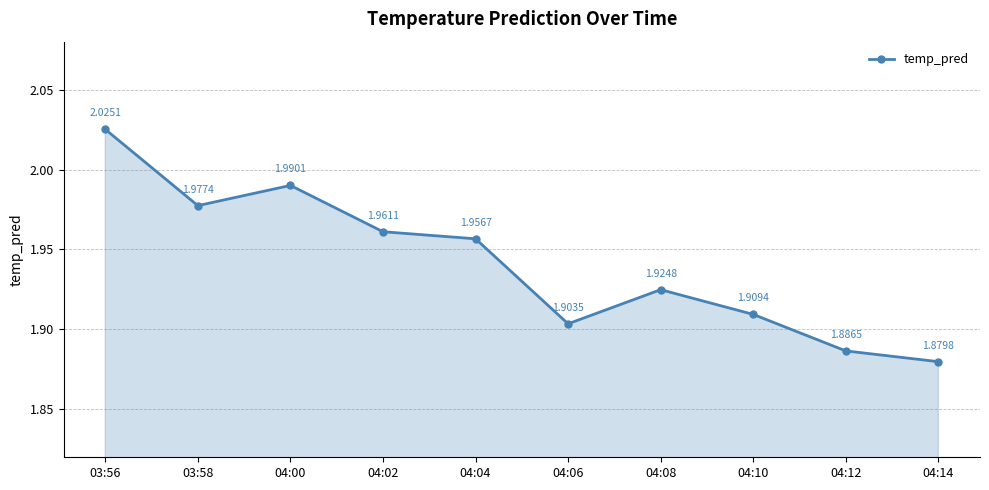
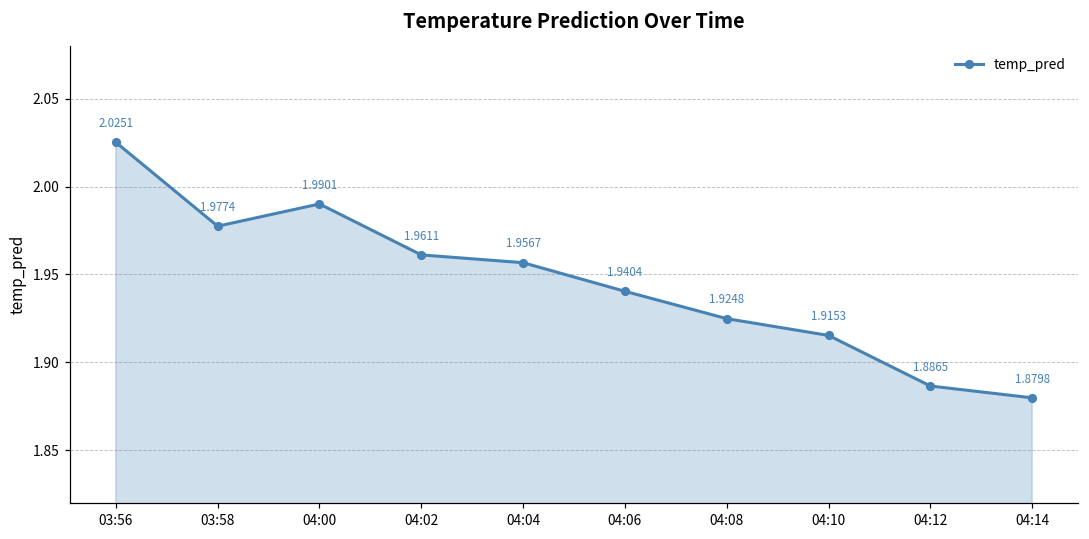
04:06: 1.9035 -> 1.9404
04:10: 1.9094 -> 1.9153
